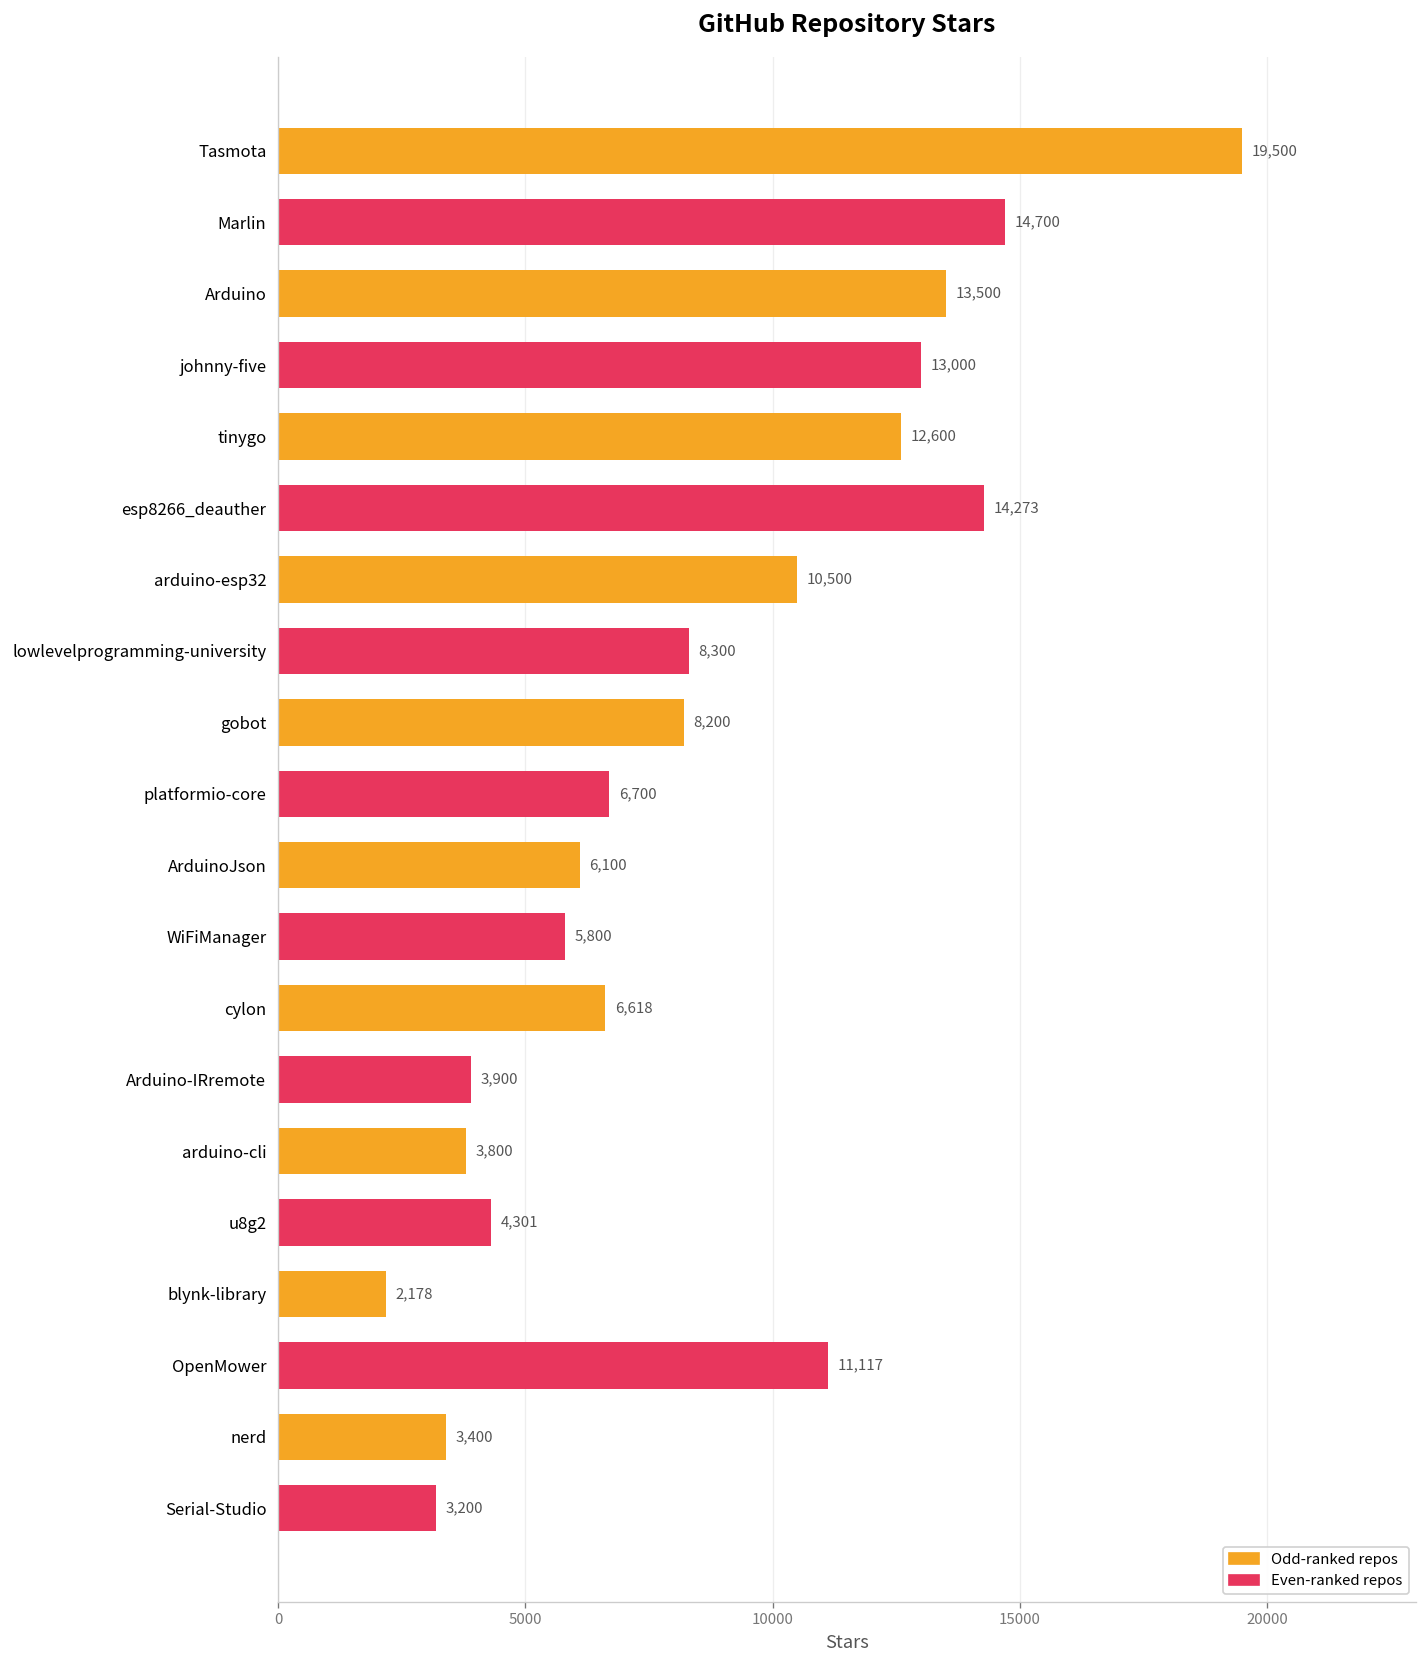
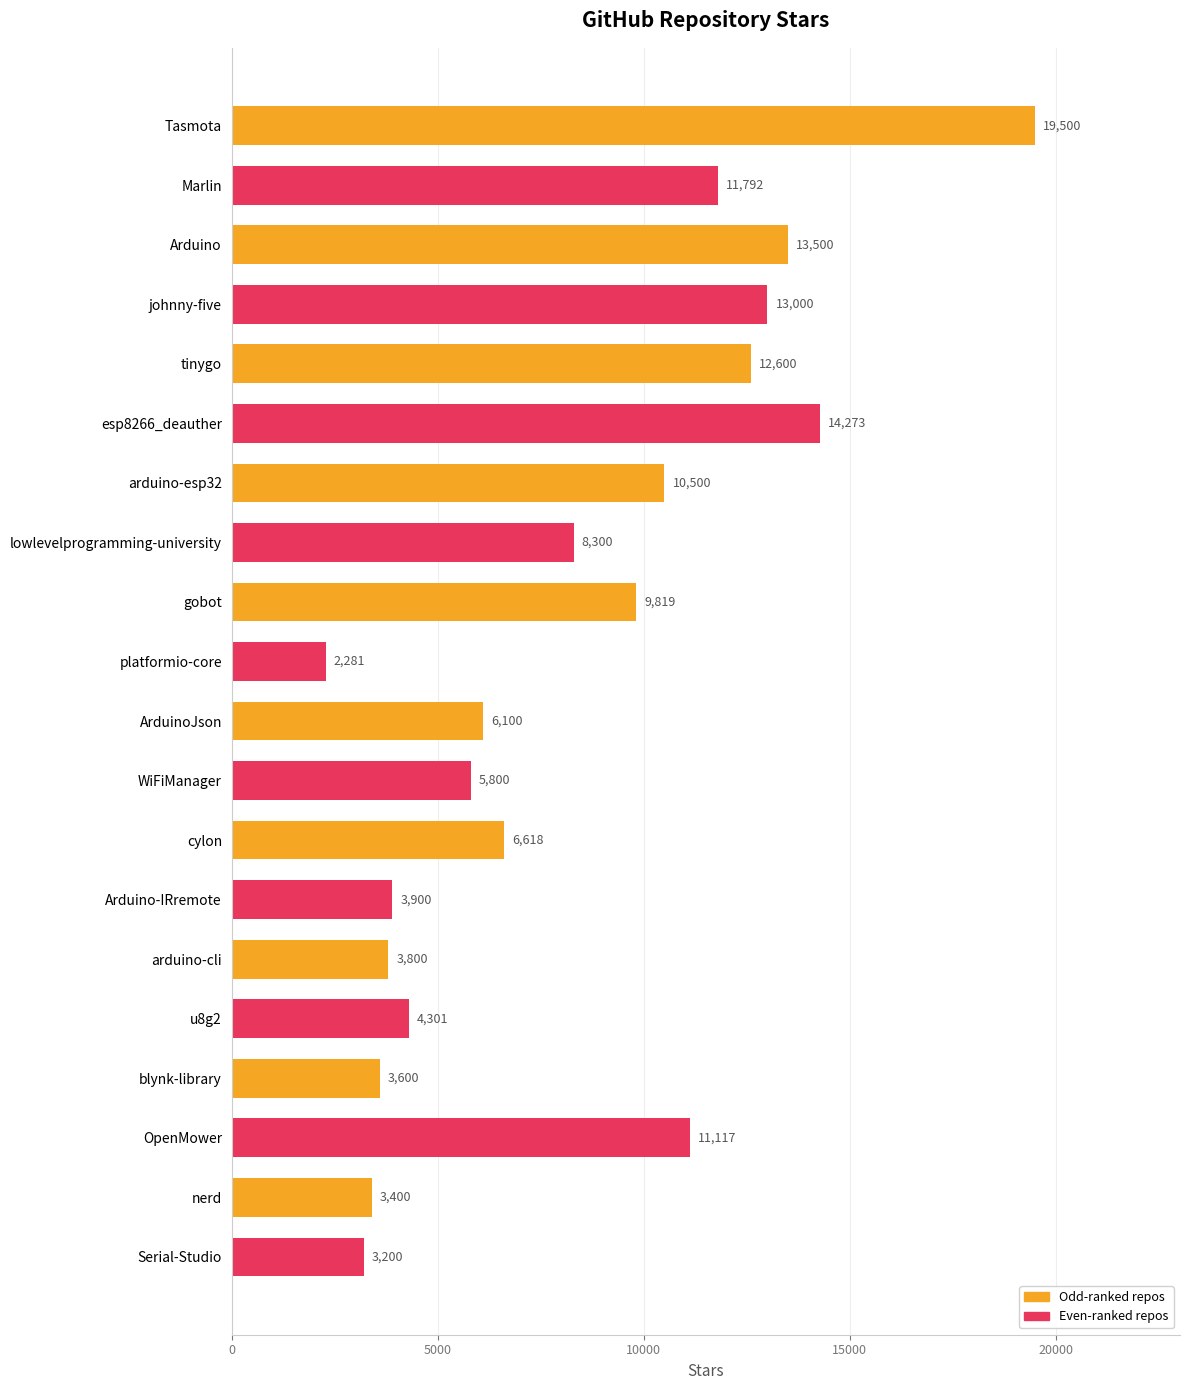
Marlin: 14,700 -> 11,792
gobot: 8,200 -> 9,819
platformio-core: 6,700 -> 2,281
blynk-library: 2,178 -> 3,600
